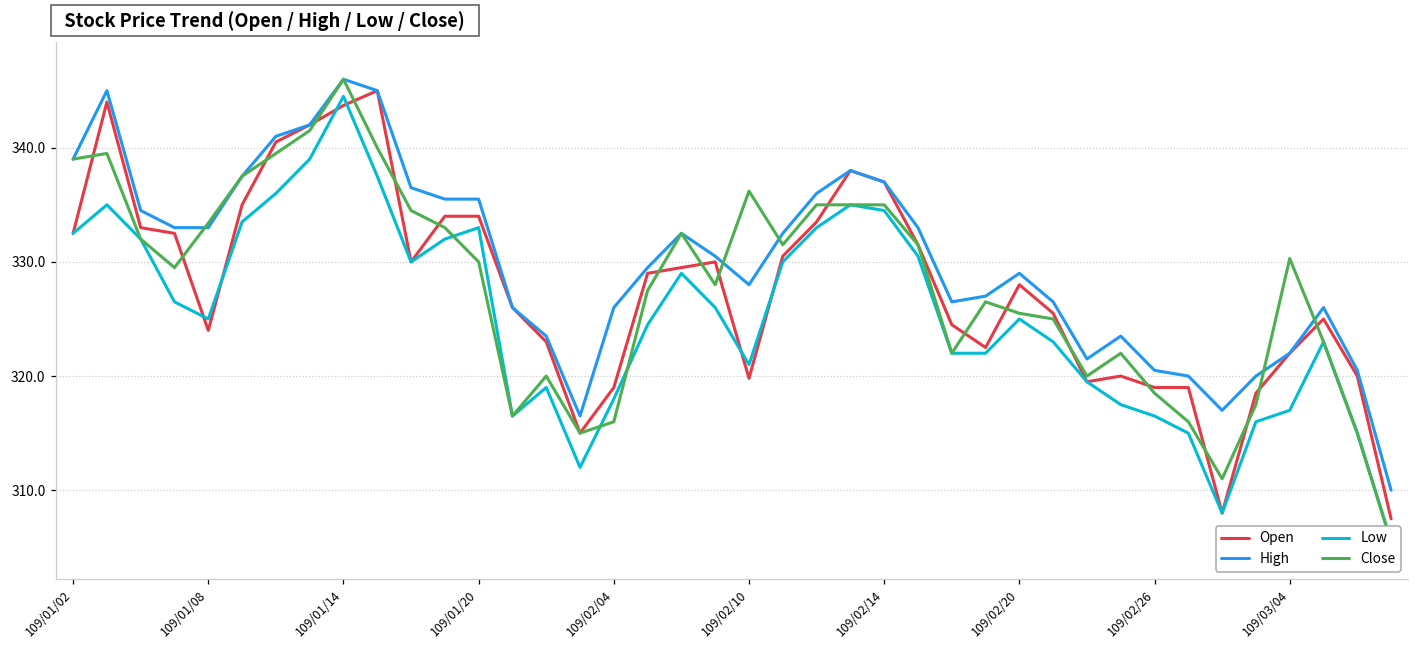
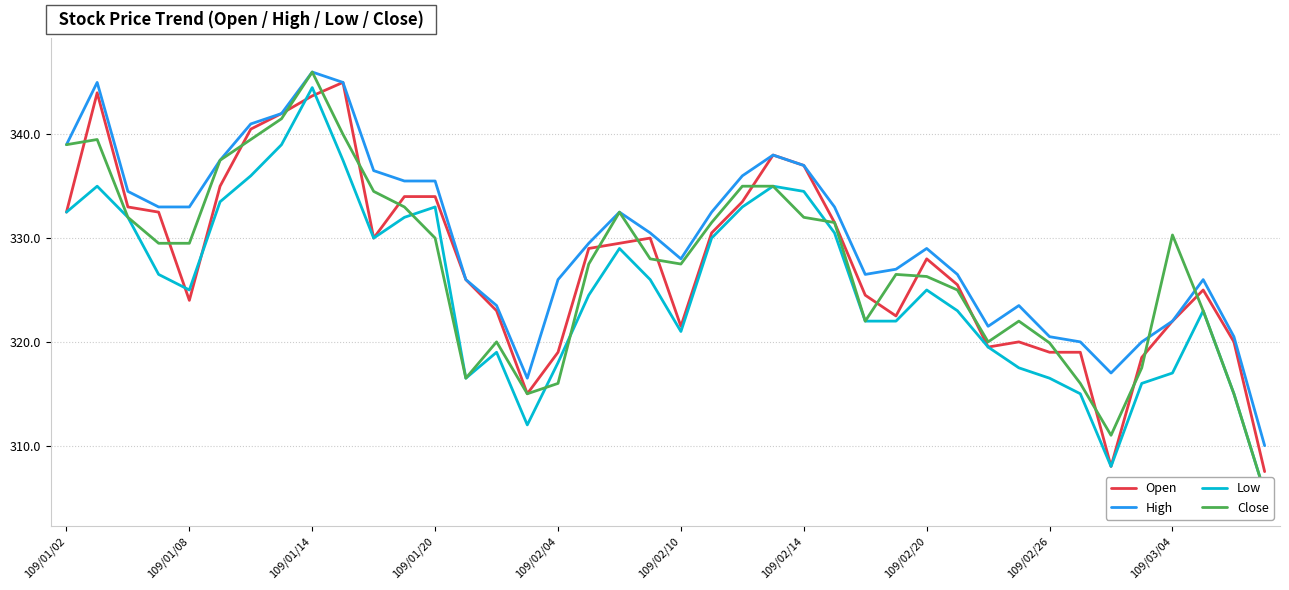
Close, 109/01/08: 333.4 -> 329.5
Open, 109/02/10: 319.8 -> 321.5
Close, 109/02/10: 336.2 -> 327.5
Close, 109/02/14: 335 -> 332
Close, 109/02/20: 325.5 -> 326.3
Close, 109/02/26: 318.5 -> 319.9
